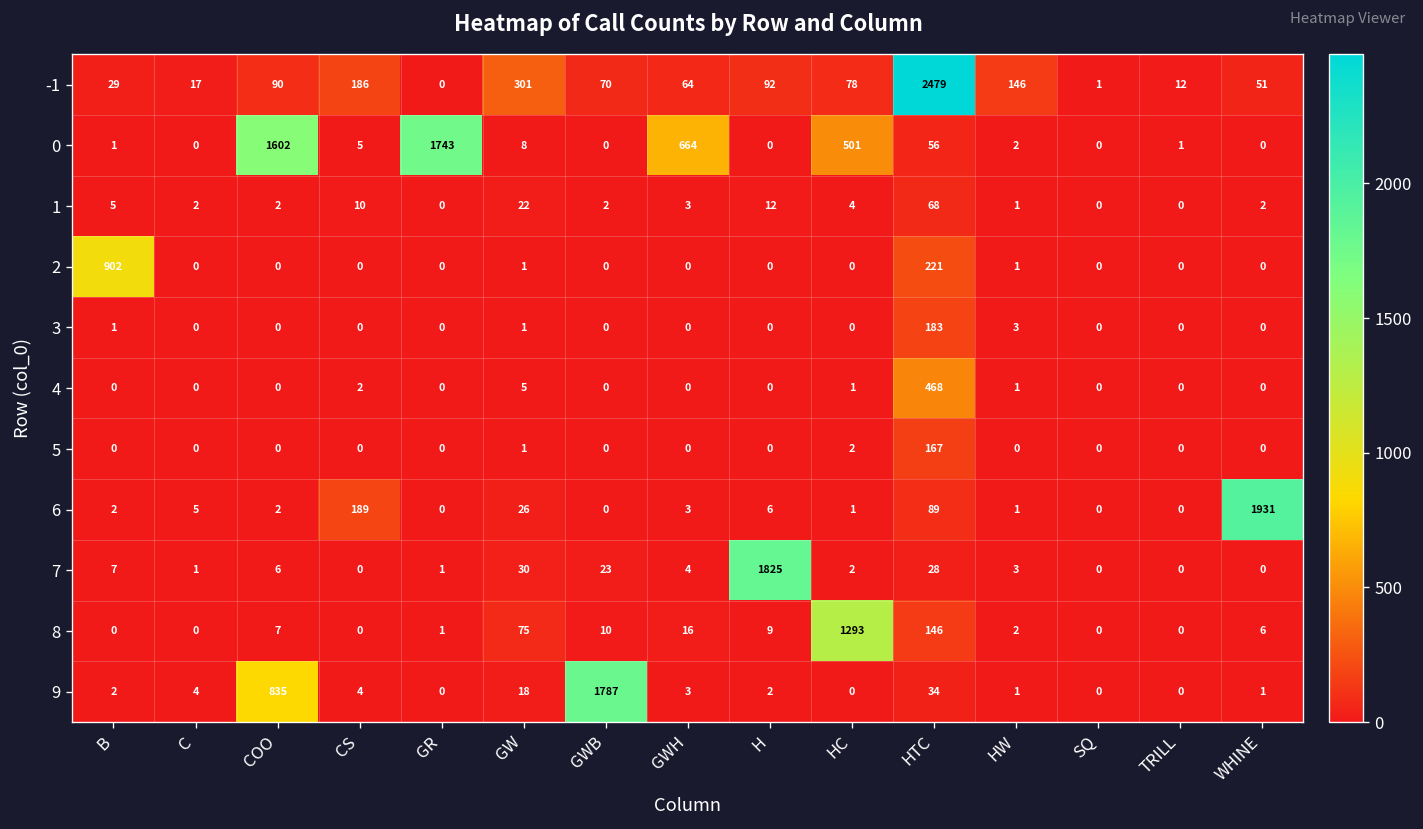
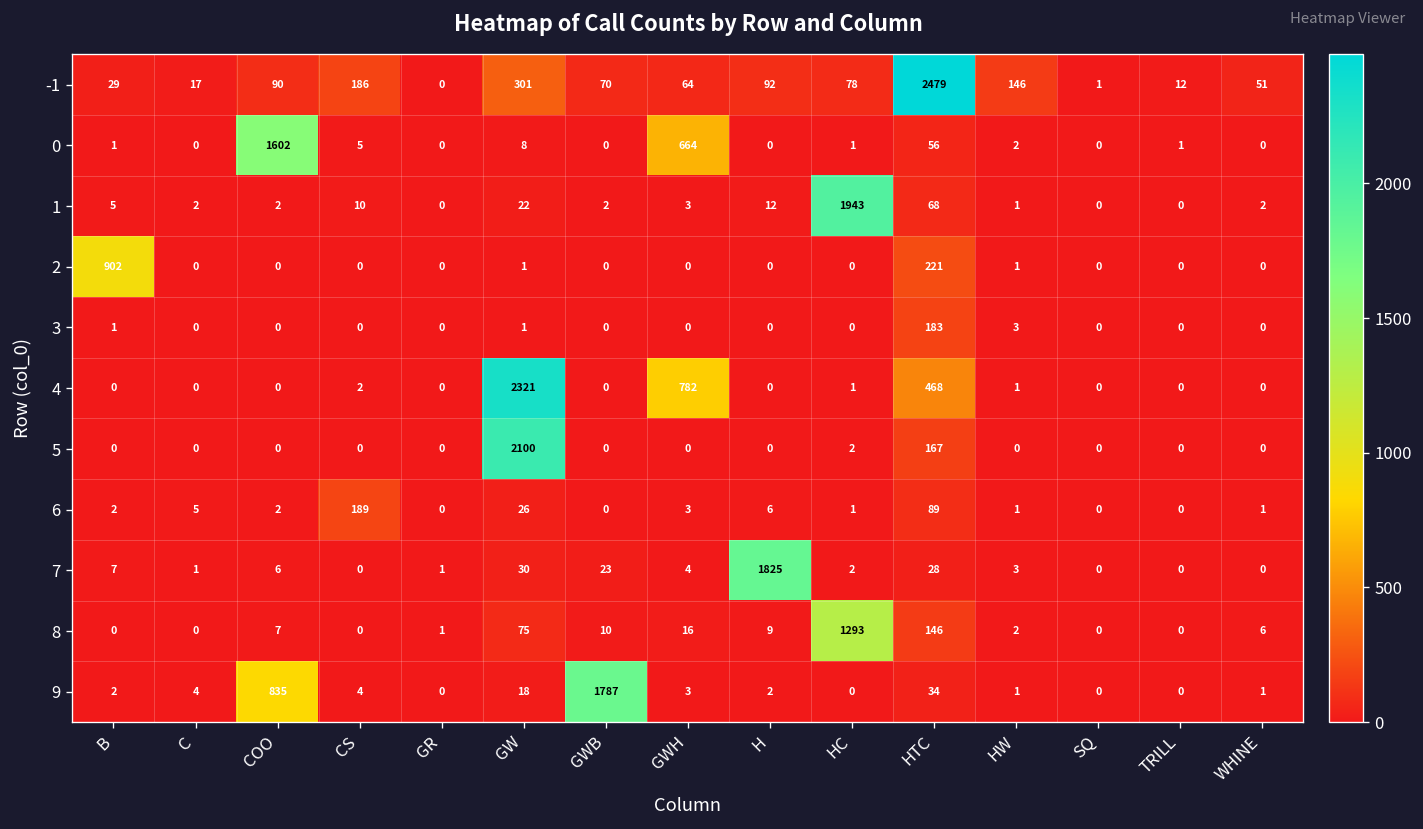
0, GR: 1743 -> 0
0, HC: 501 -> 1
1, HC: 4 -> 1943
4, GW: 5 -> 2321
4, GWH: 0 -> 782
5, GW: 1 -> 2100
6, WHINE: 1931 -> 1
